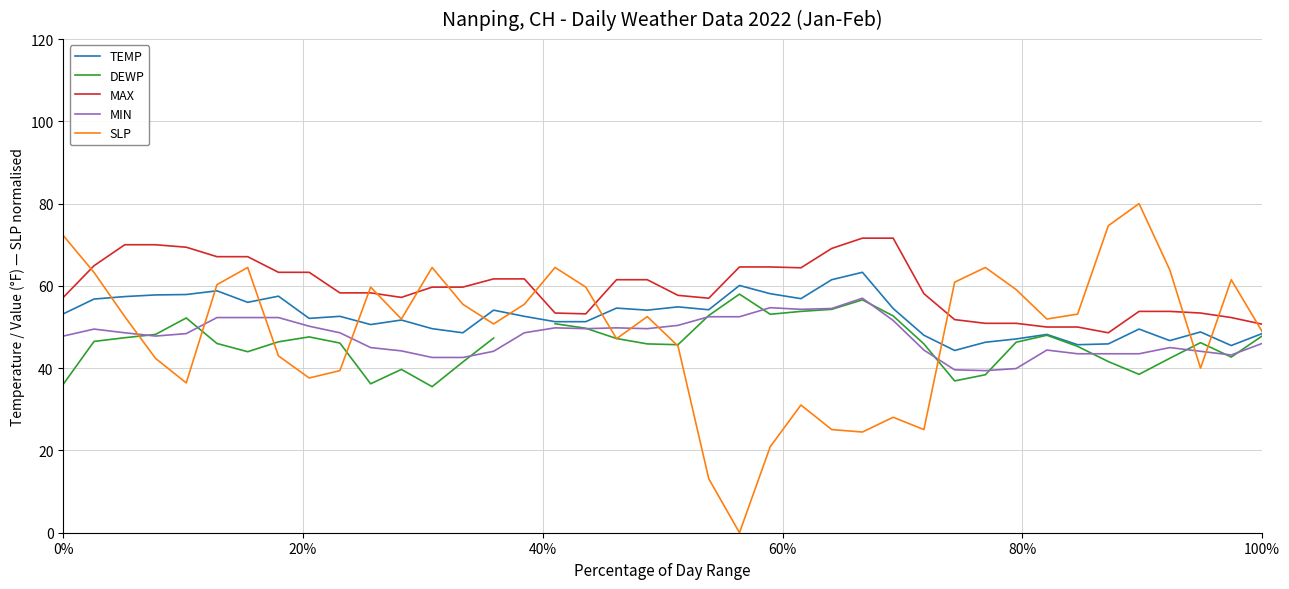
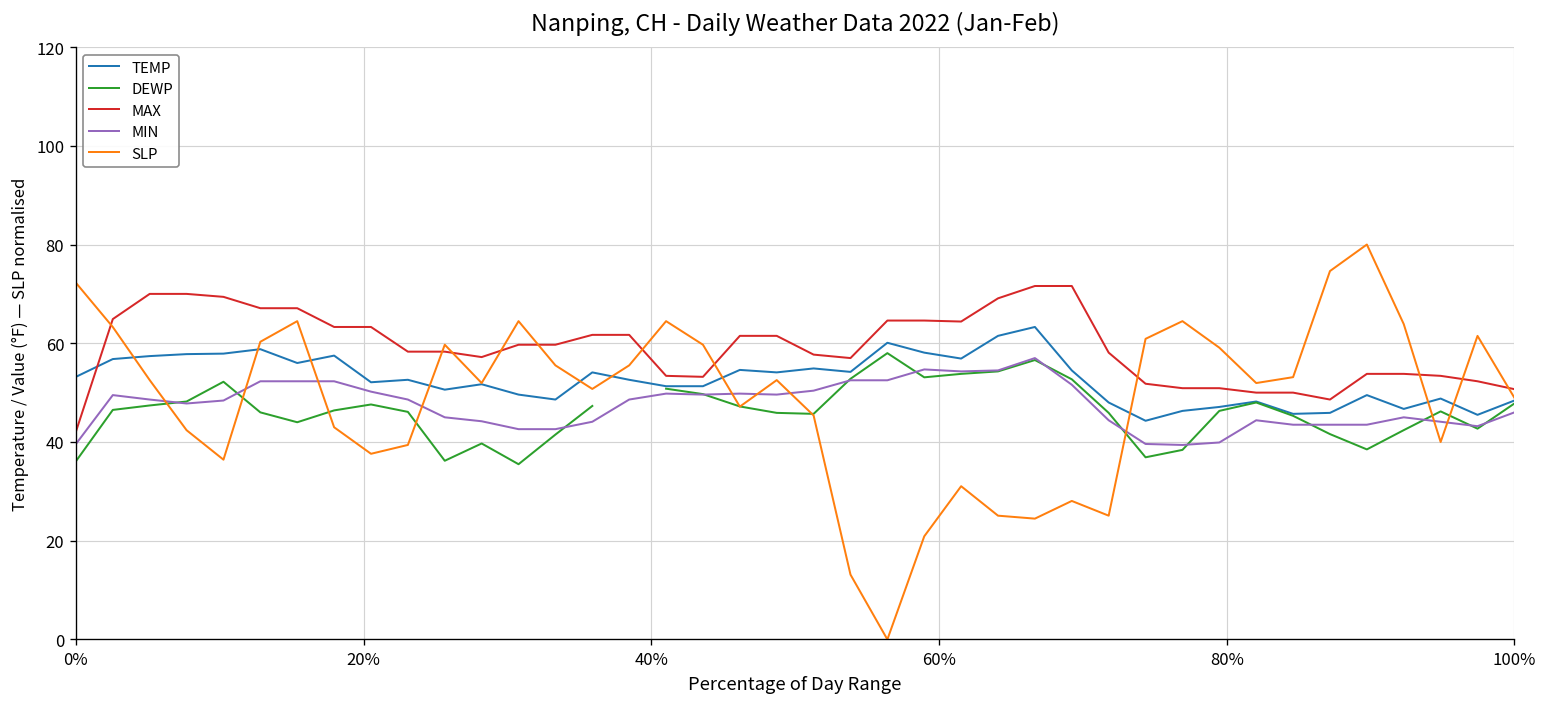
MAX, 0%: 57 -> 42
MIN, 0%: 48 -> 40
